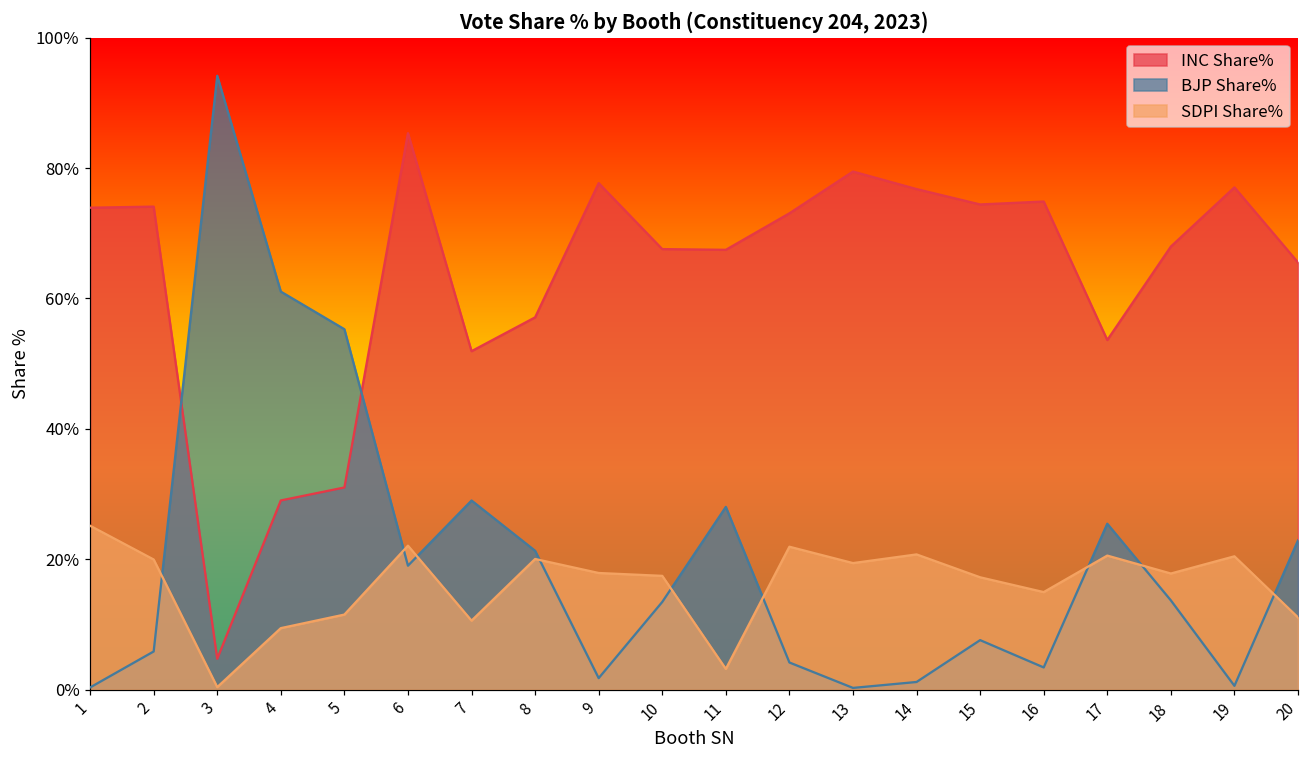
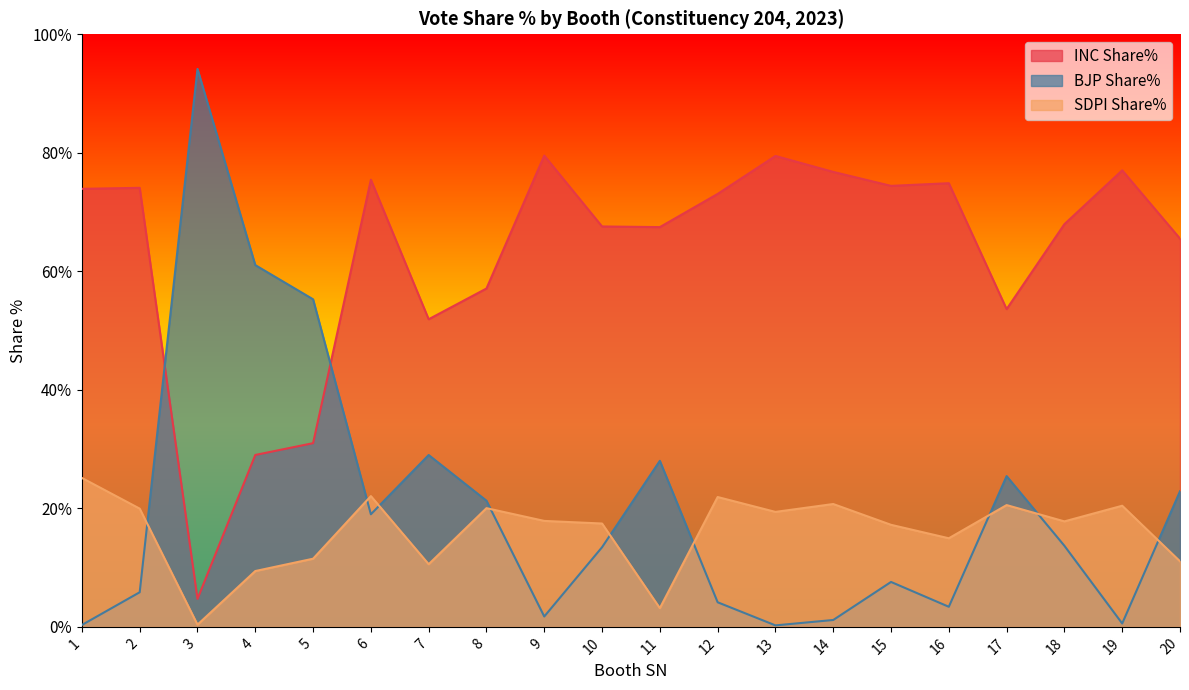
INC Share%, 6: 85% -> 75%
INC Share%, 9: 78% -> 80%
